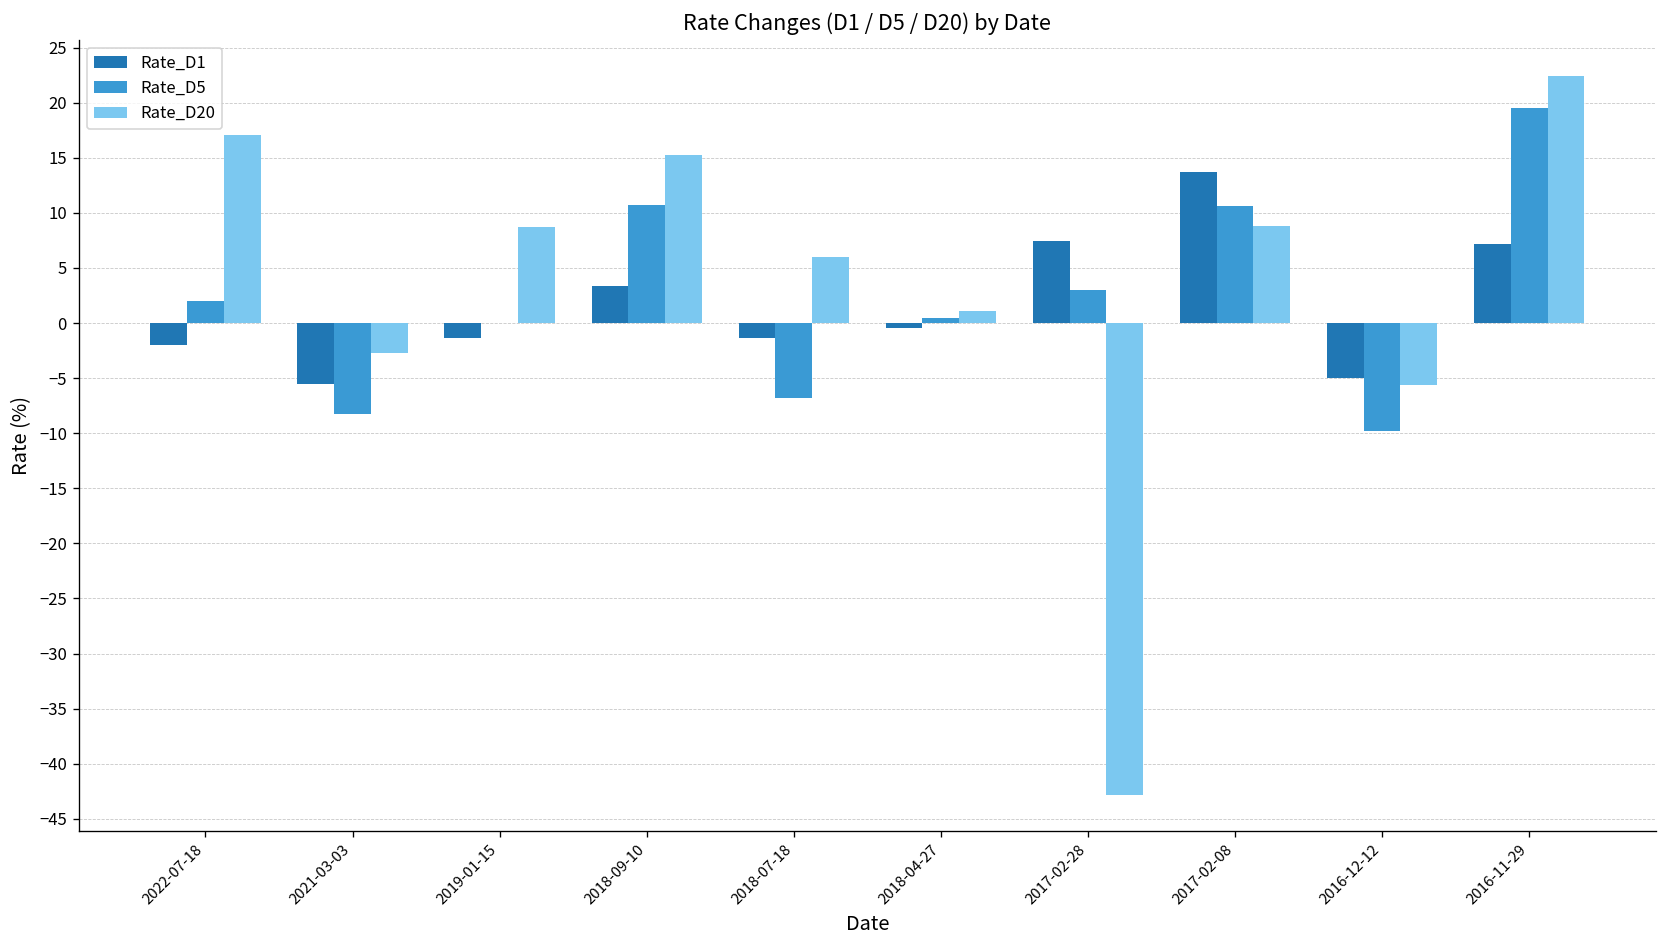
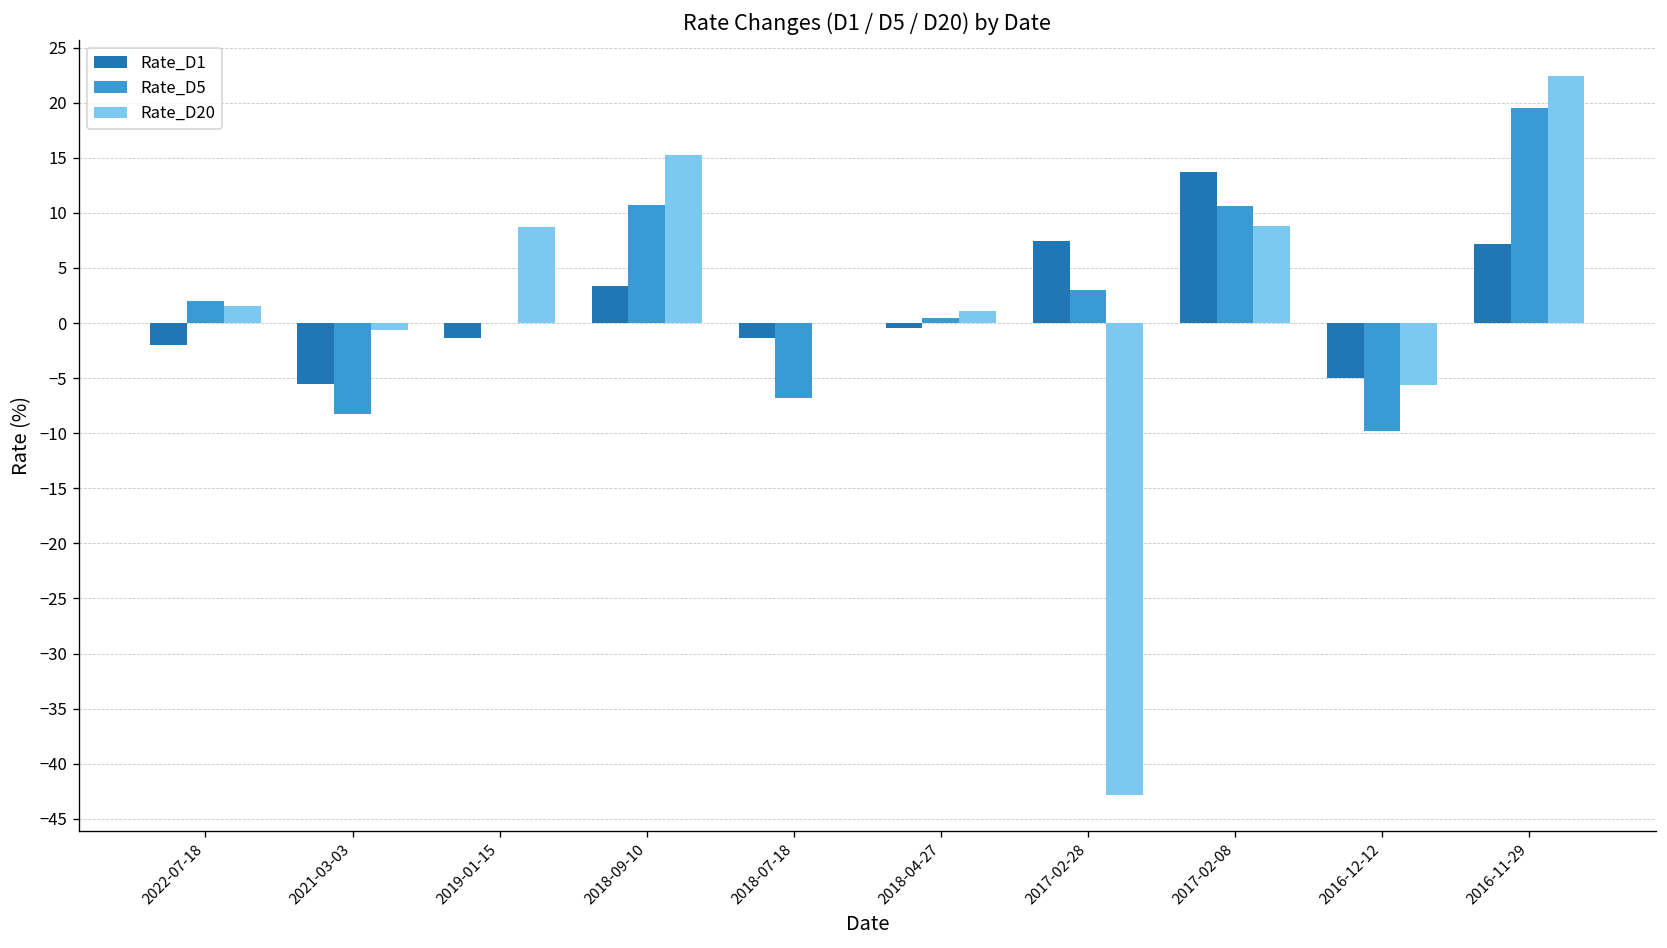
Rate_D20, 2022-07-18: 17 -> 2
Rate_D20, 2021-03-03: -3 -> -1
Rate_D20, 2018-07-18: 6 -> 0
